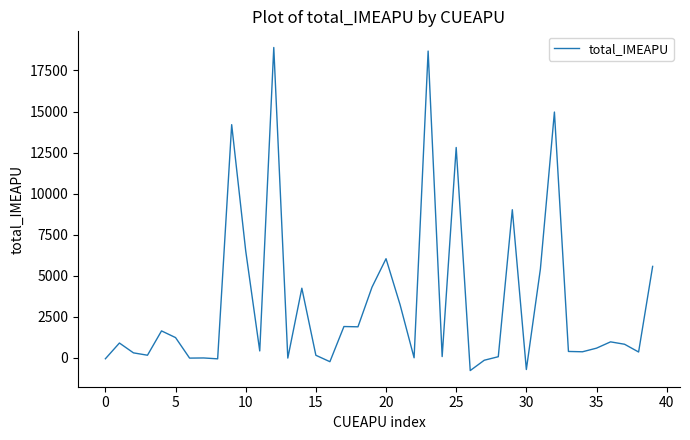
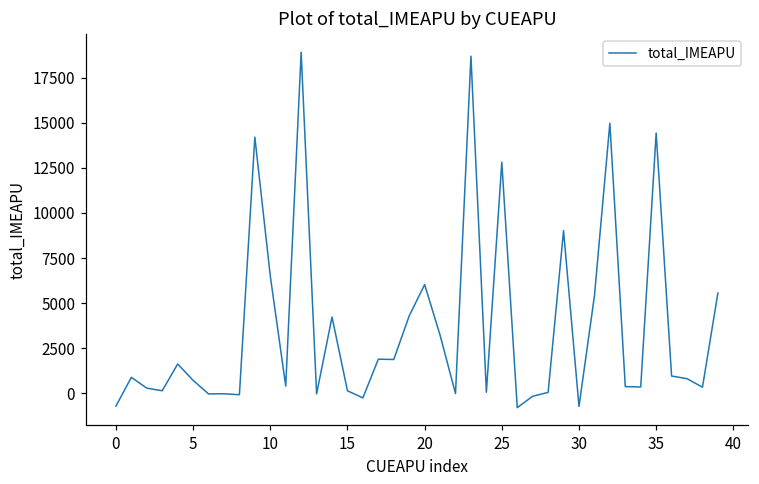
0: -100 -> -700
5: 1200 -> 700
35: 600 -> 14400
